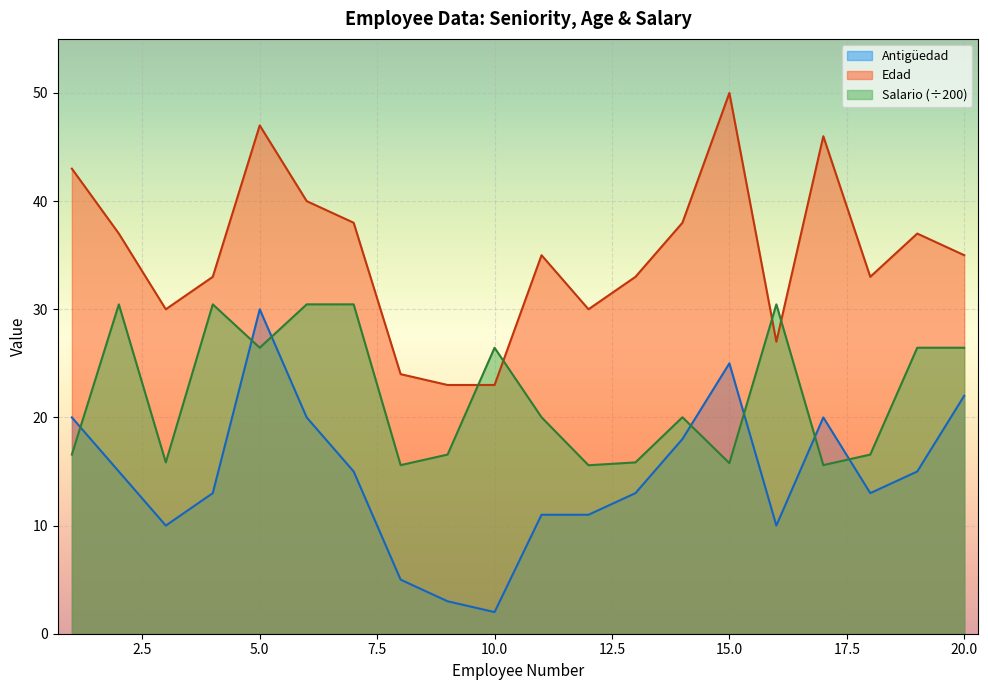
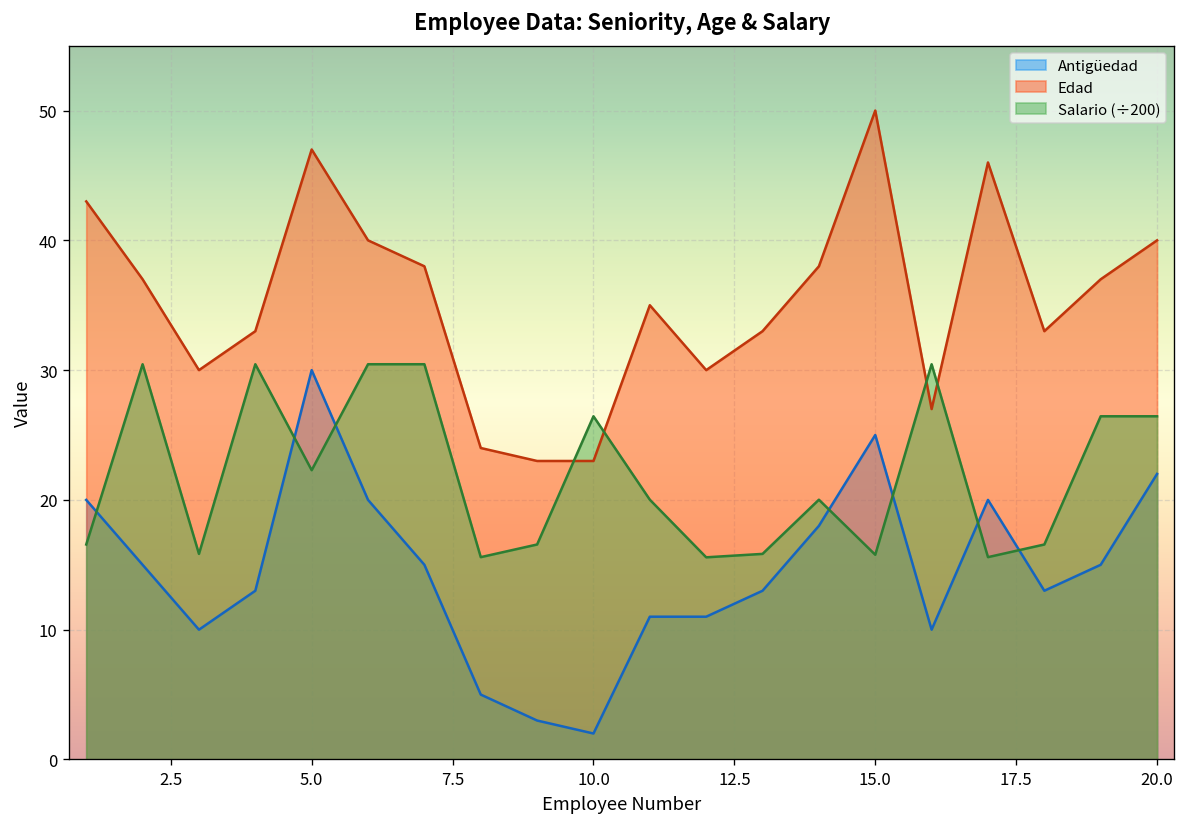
Salario (÷200), 5.0: 26.4 -> 22.3
Edad, 20.0: 35 -> 40
